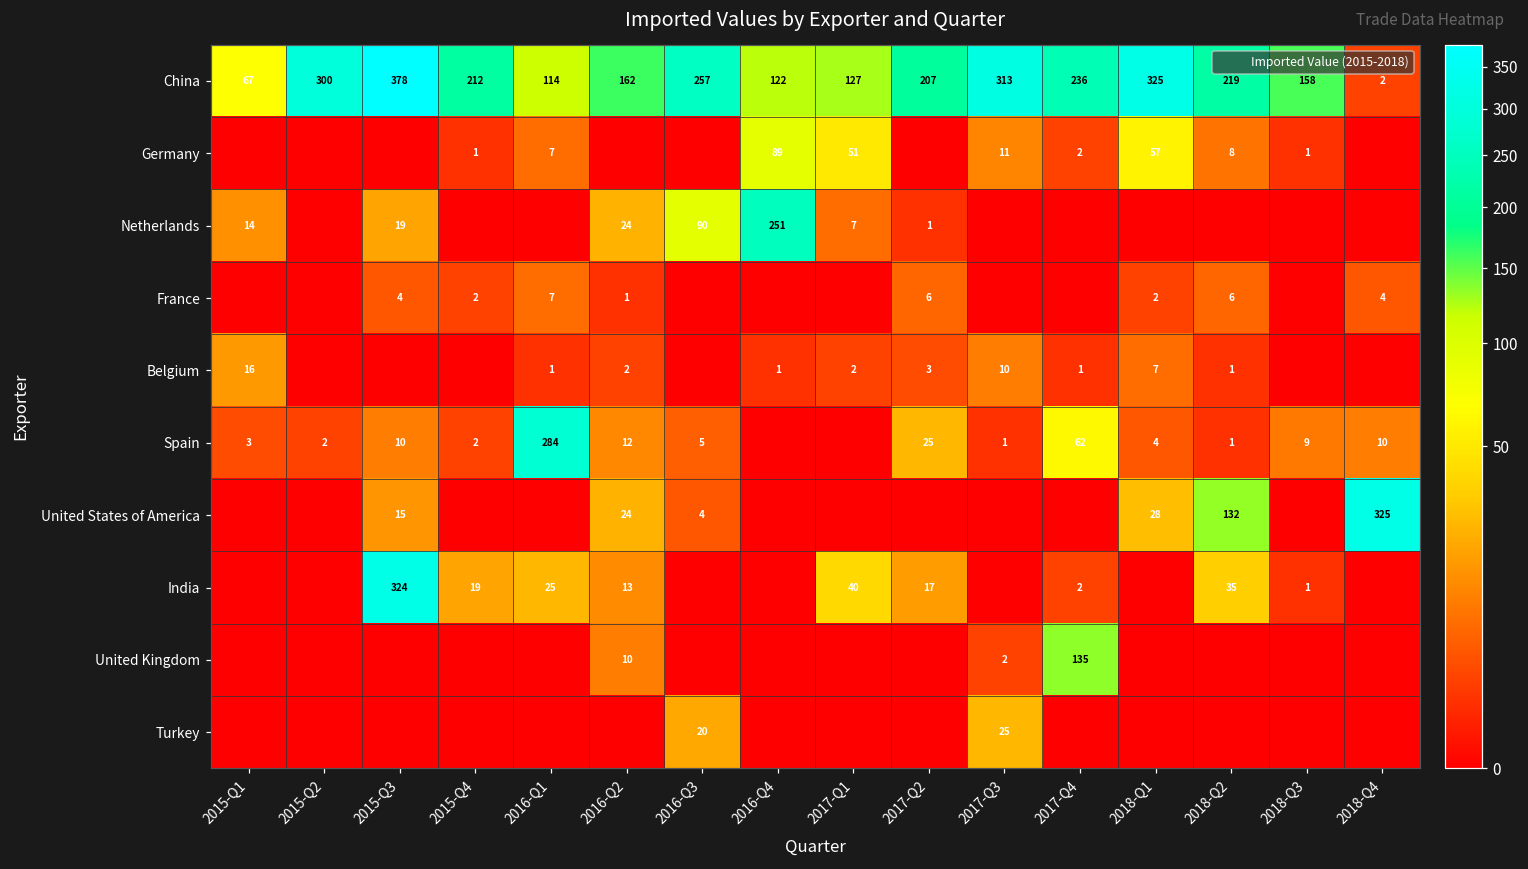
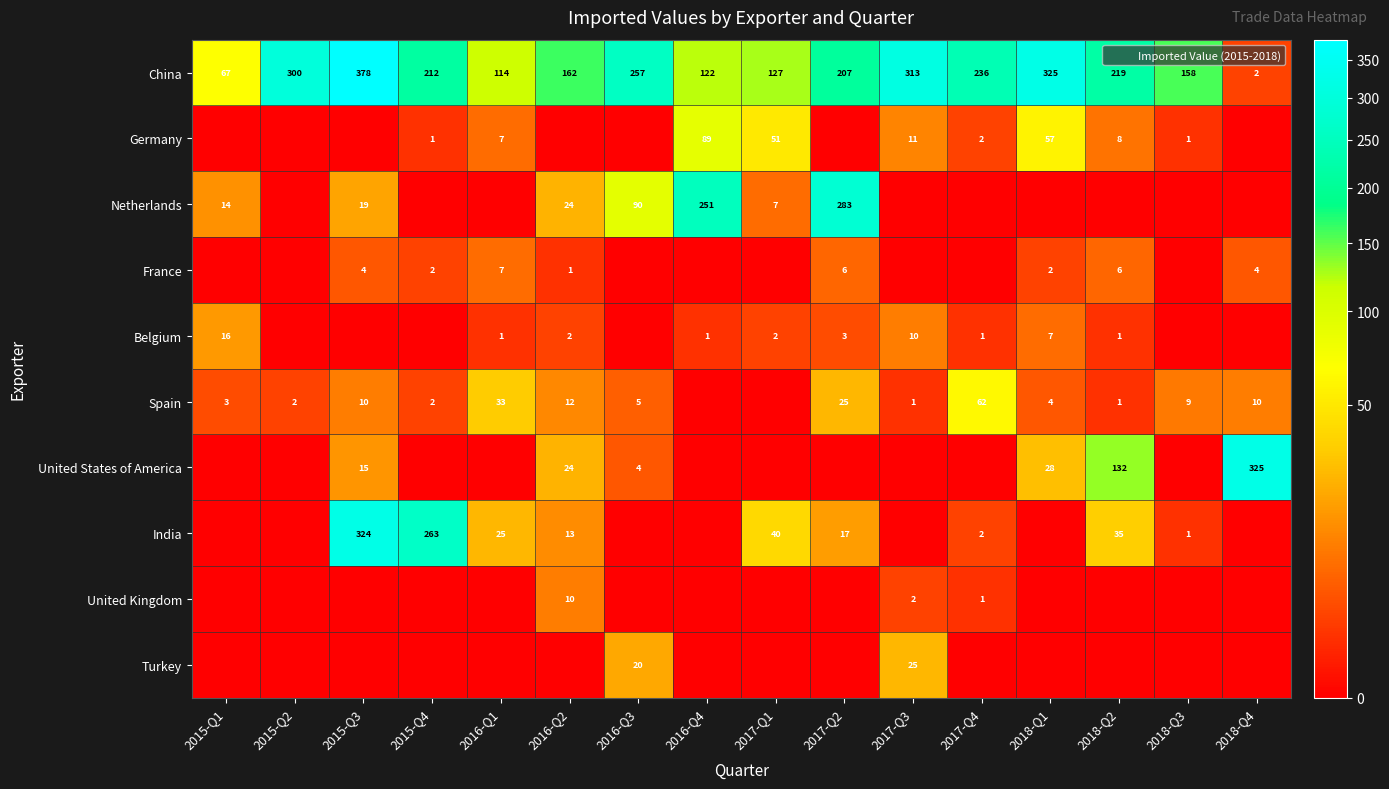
Netherlands, 2017-Q2: 1 -> 283
Spain, 2016-Q1: 284 -> 33
India, 2015-Q4: 19 -> 263
United Kingdom, 2017-Q4: 135 -> 1
